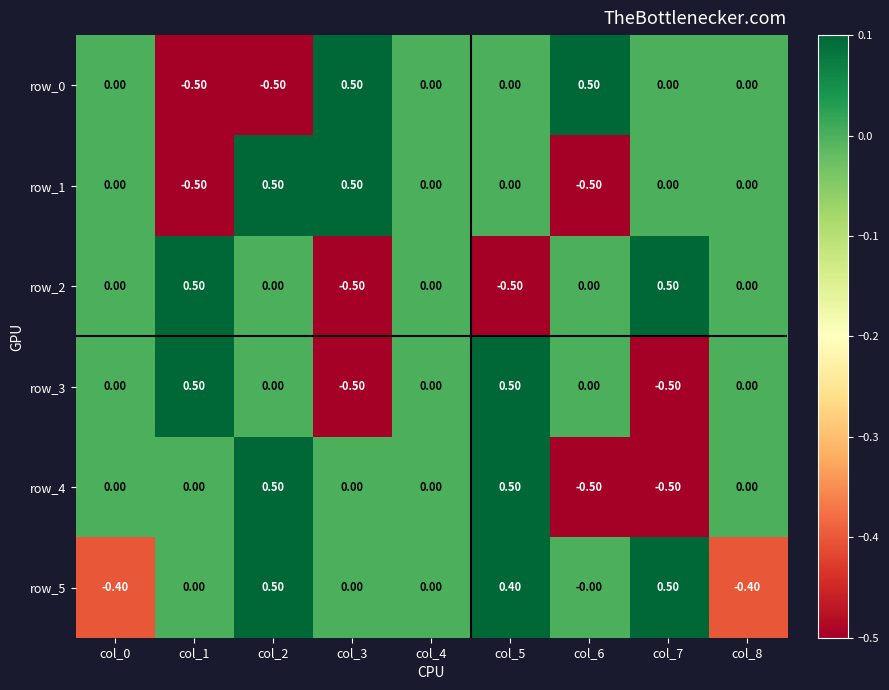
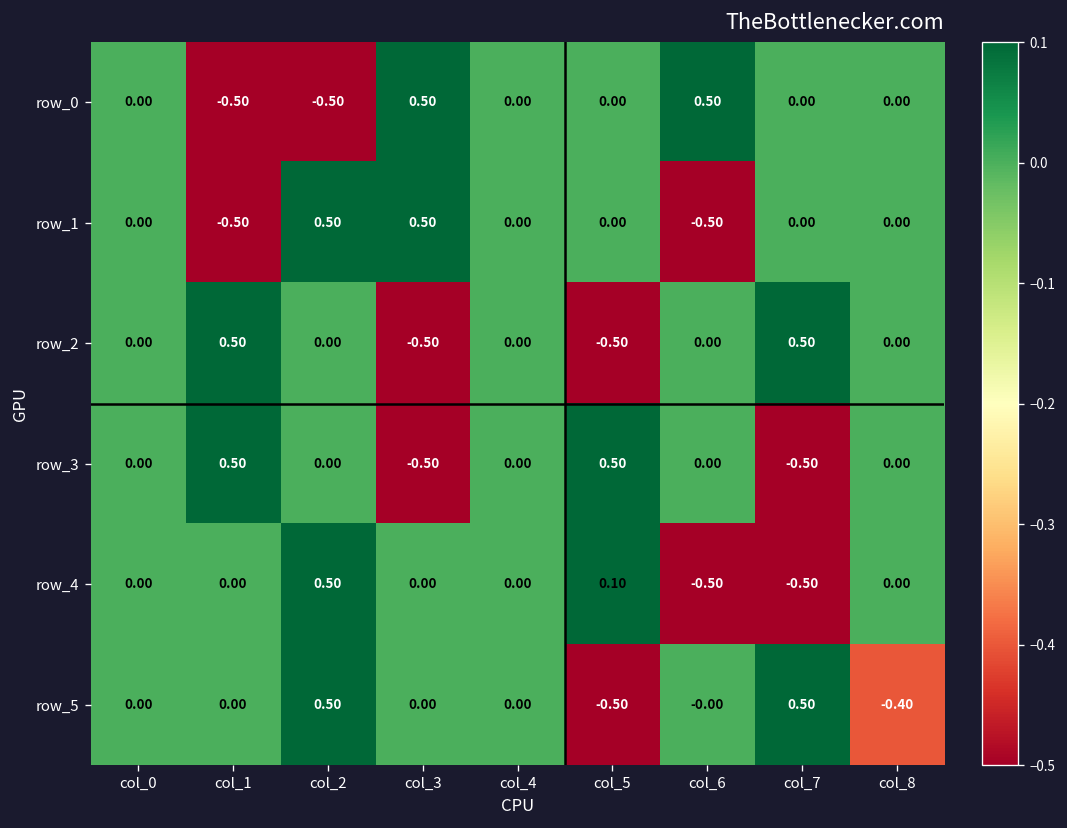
row_4, col_5: 0.50 -> 0.10
row_5, col_0: -0.40 -> 0.00
row_5, col_5: 0.40 -> -0.50
